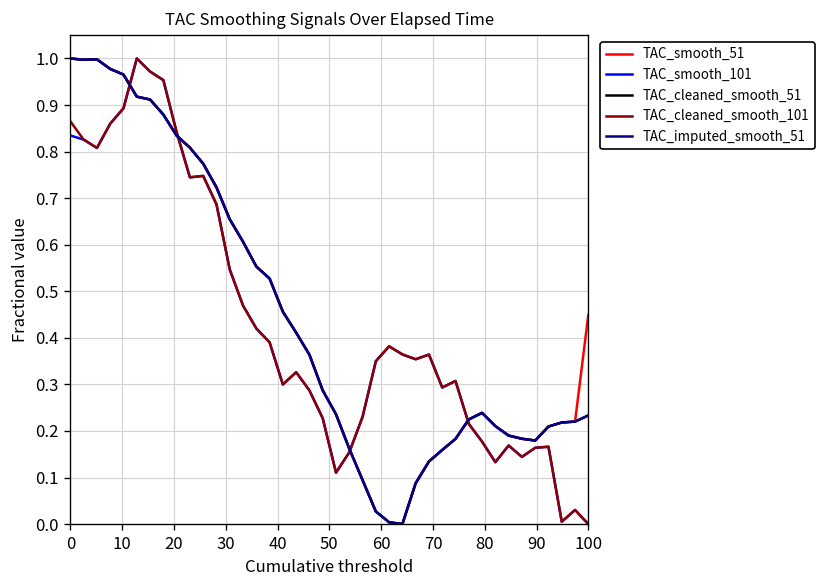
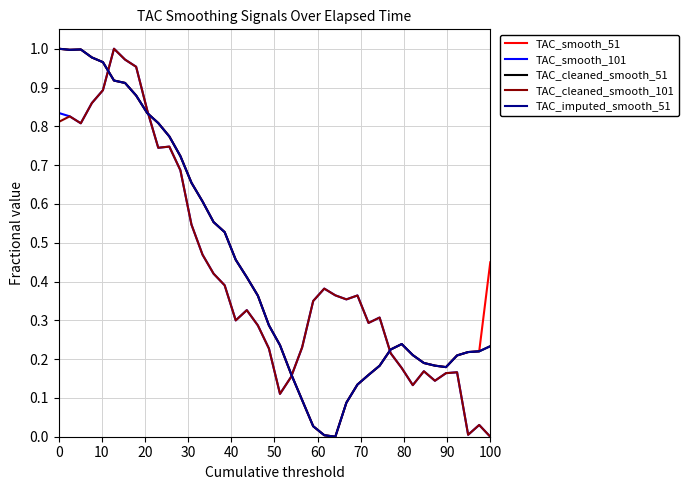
TAC_cleaned_smooth_101, 0: 0.86 -> 0.81
